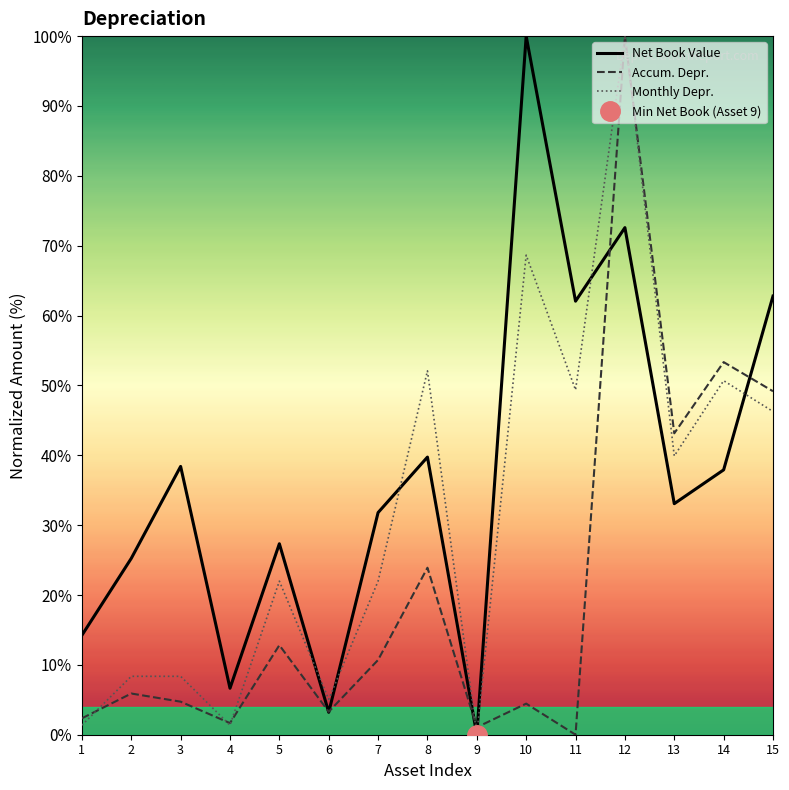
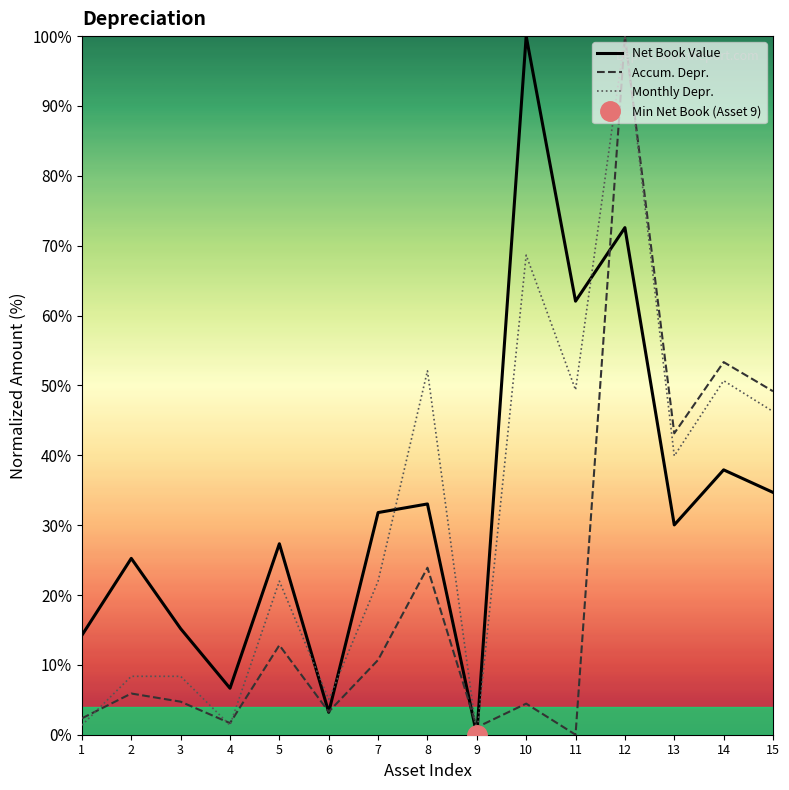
Net Book Value, 3: 38% -> 15%
Net Book Value, 8: 40% -> 33%
Net Book Value, 13: 33% -> 30%
Net Book Value, 15: 63% -> 35%
